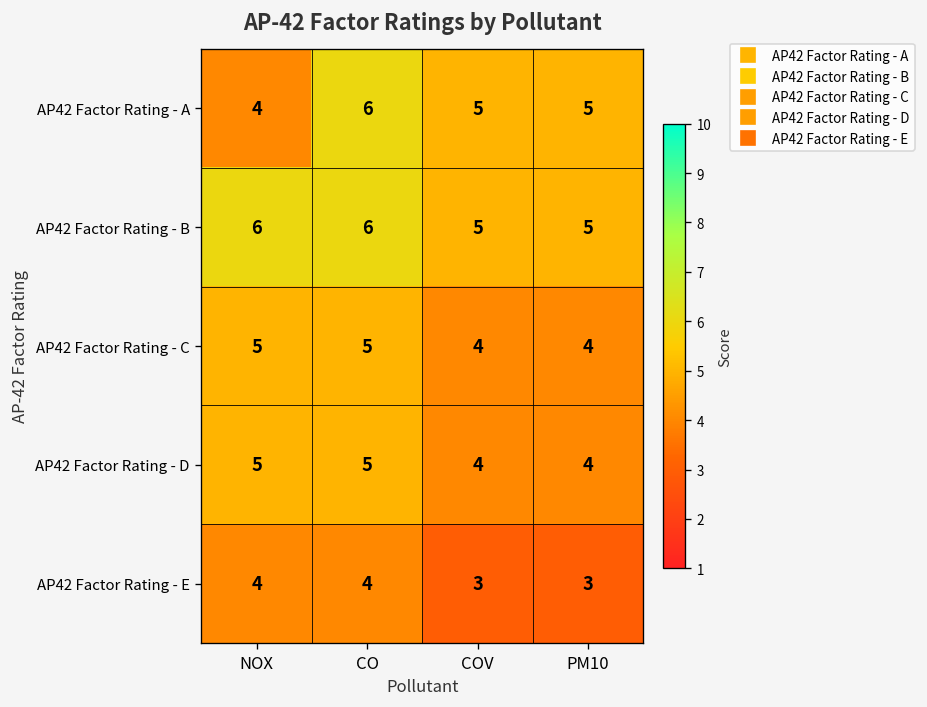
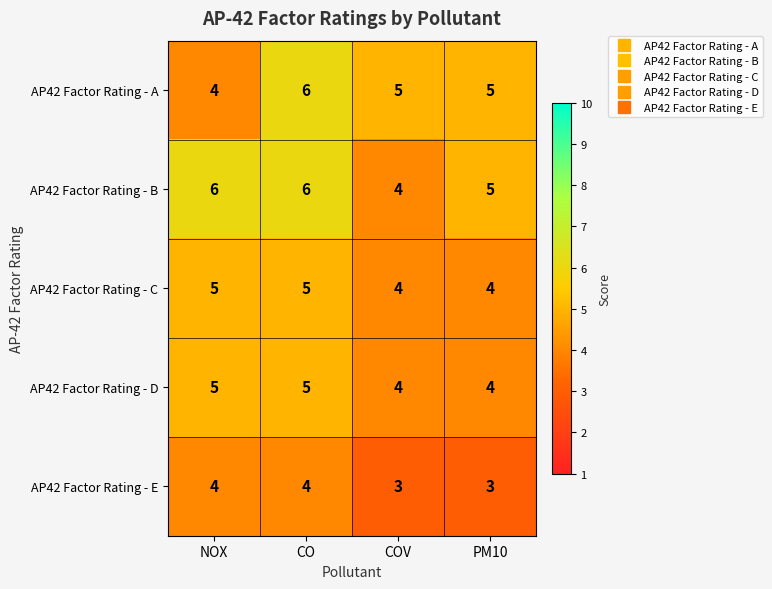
AP42 Factor Rating - B, COV: 5 -> 4
